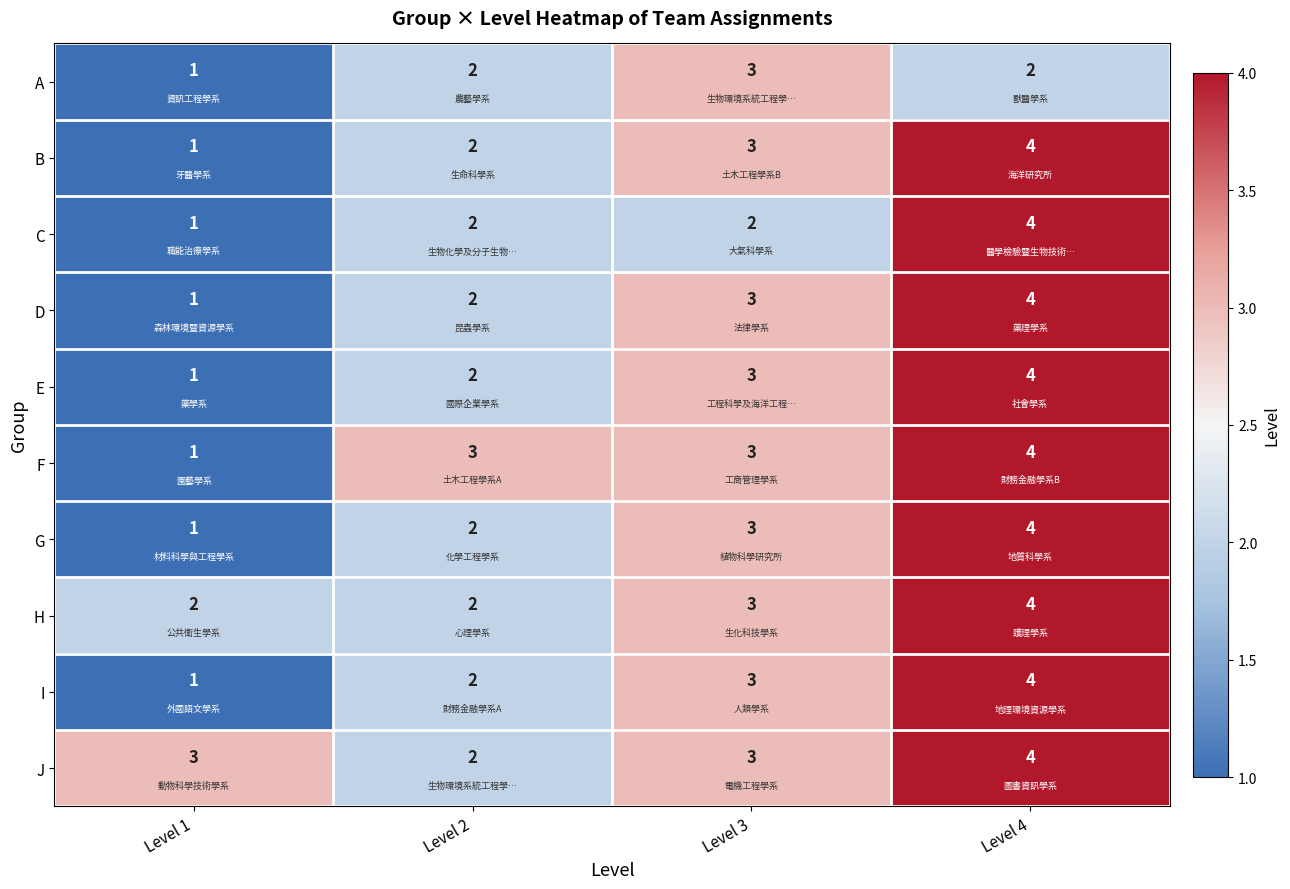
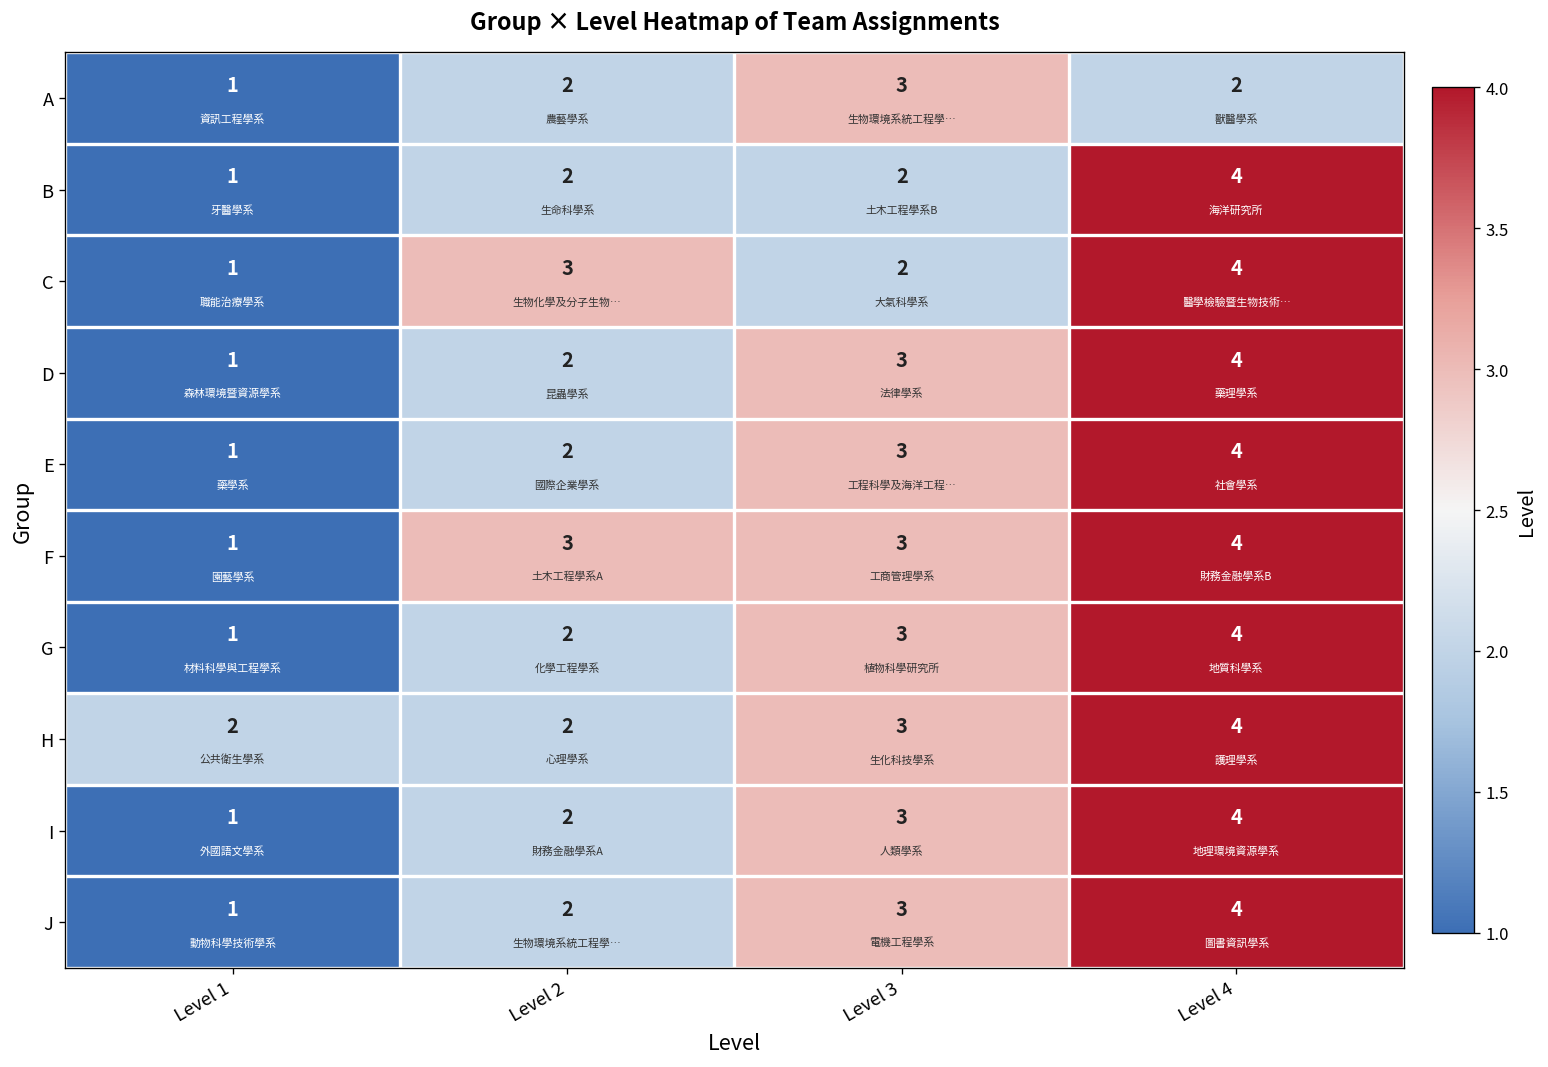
B, Level 3: 3 -> 2
C, Level 2: 2 -> 3
J, Level 1: 3 -> 1
